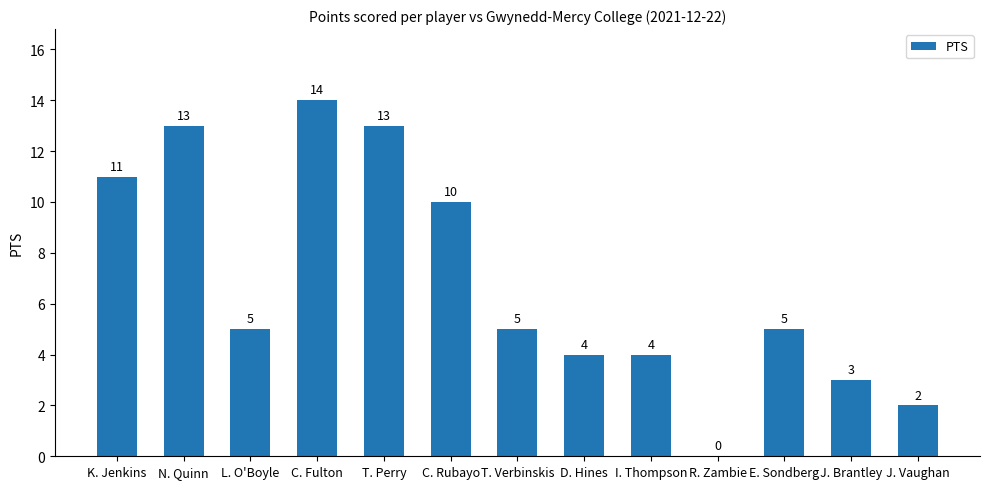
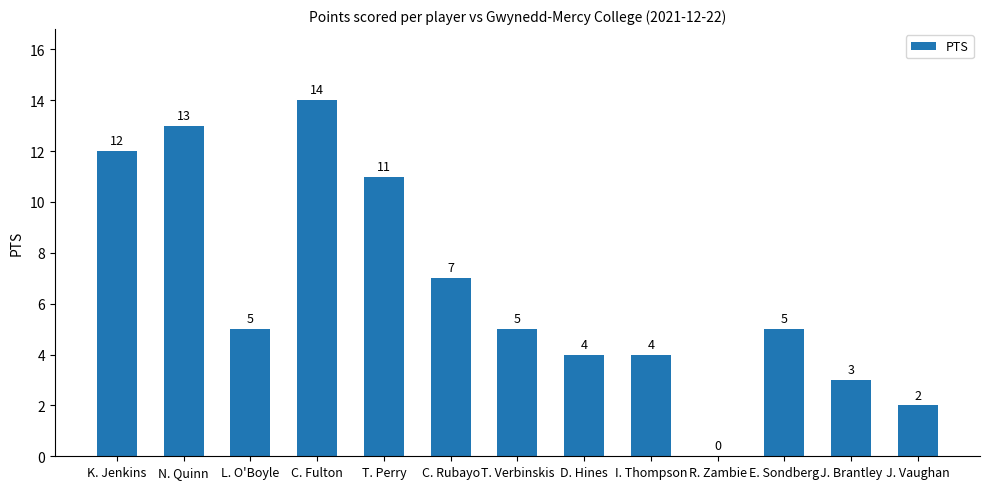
K. Jenkins: 11 -> 12
T. Perry: 13 -> 11
C. Rubayo: 10 -> 7
